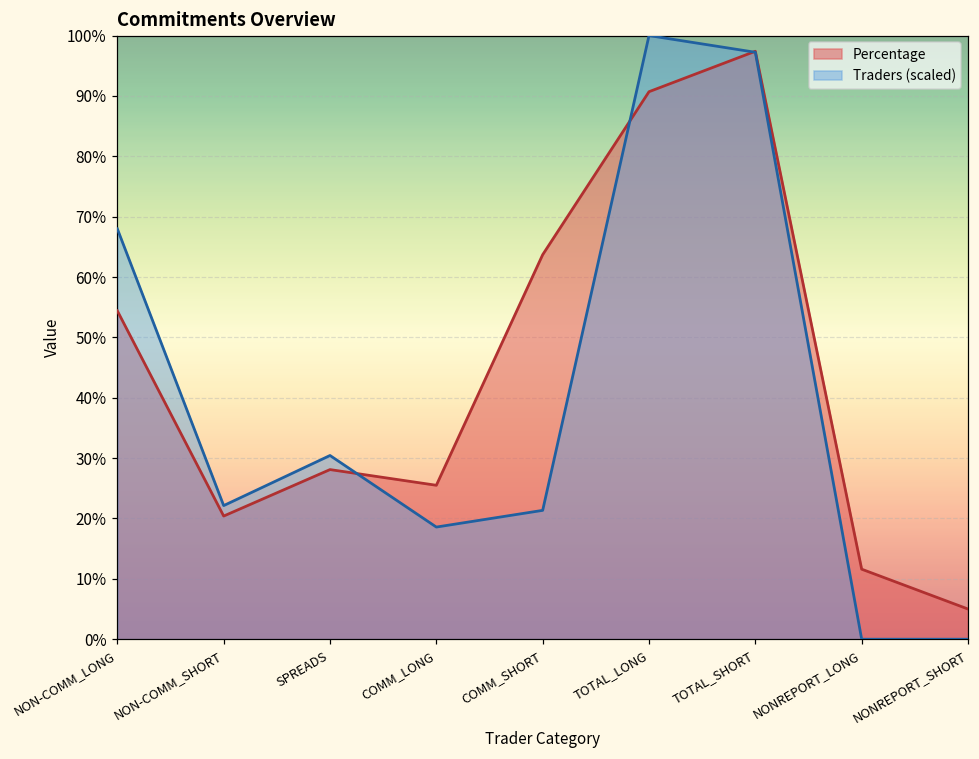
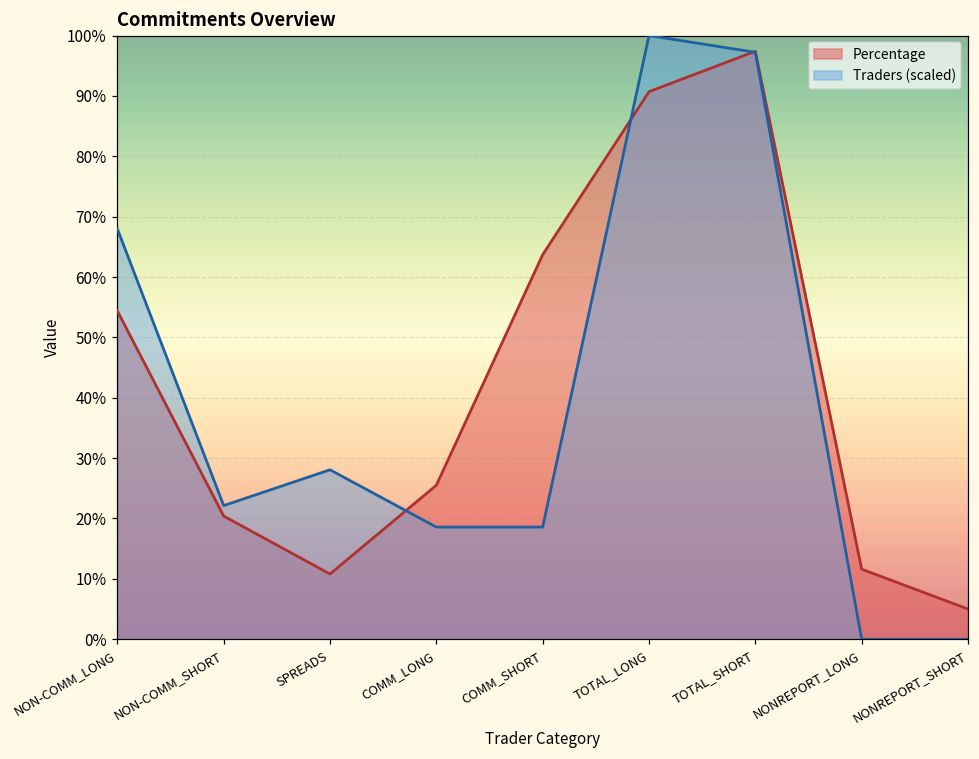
Percentage, SPREADS: 28% -> 11%
Traders (scaled), SPREADS: 30% -> 28%
Traders (scaled), COMM_SHORT: 21% -> 19%
